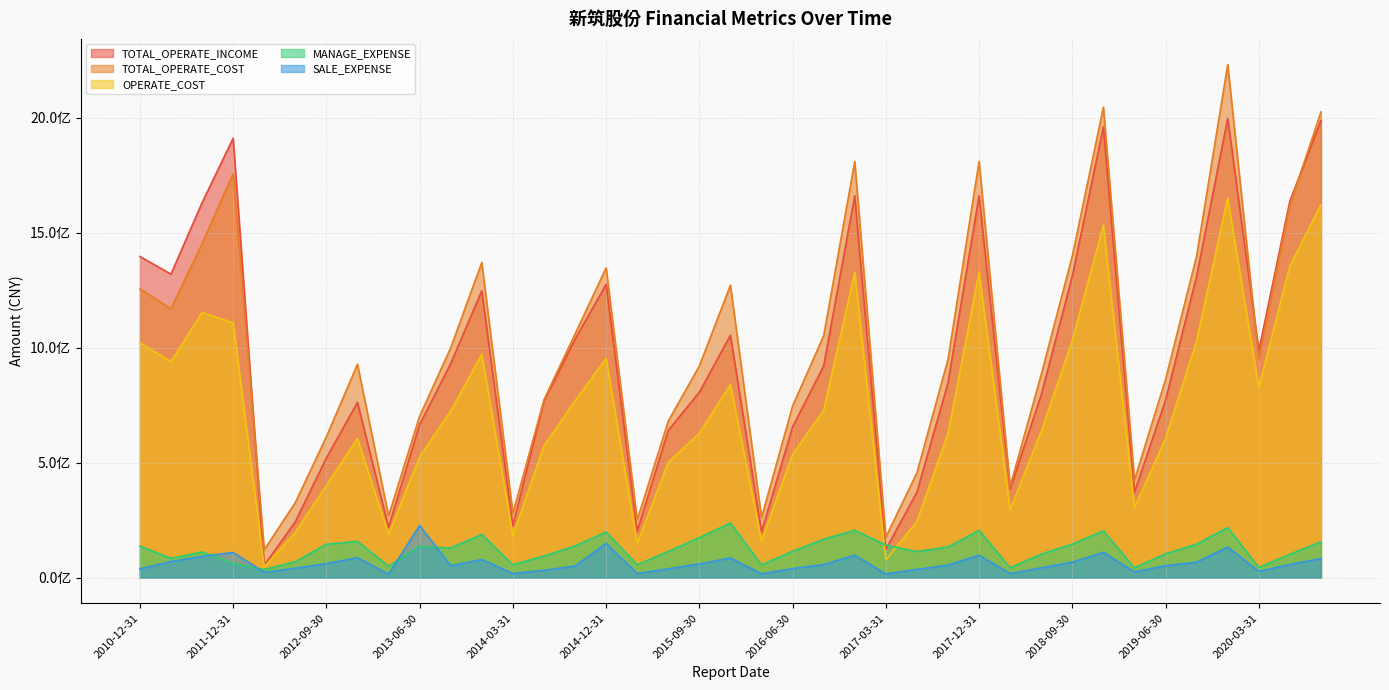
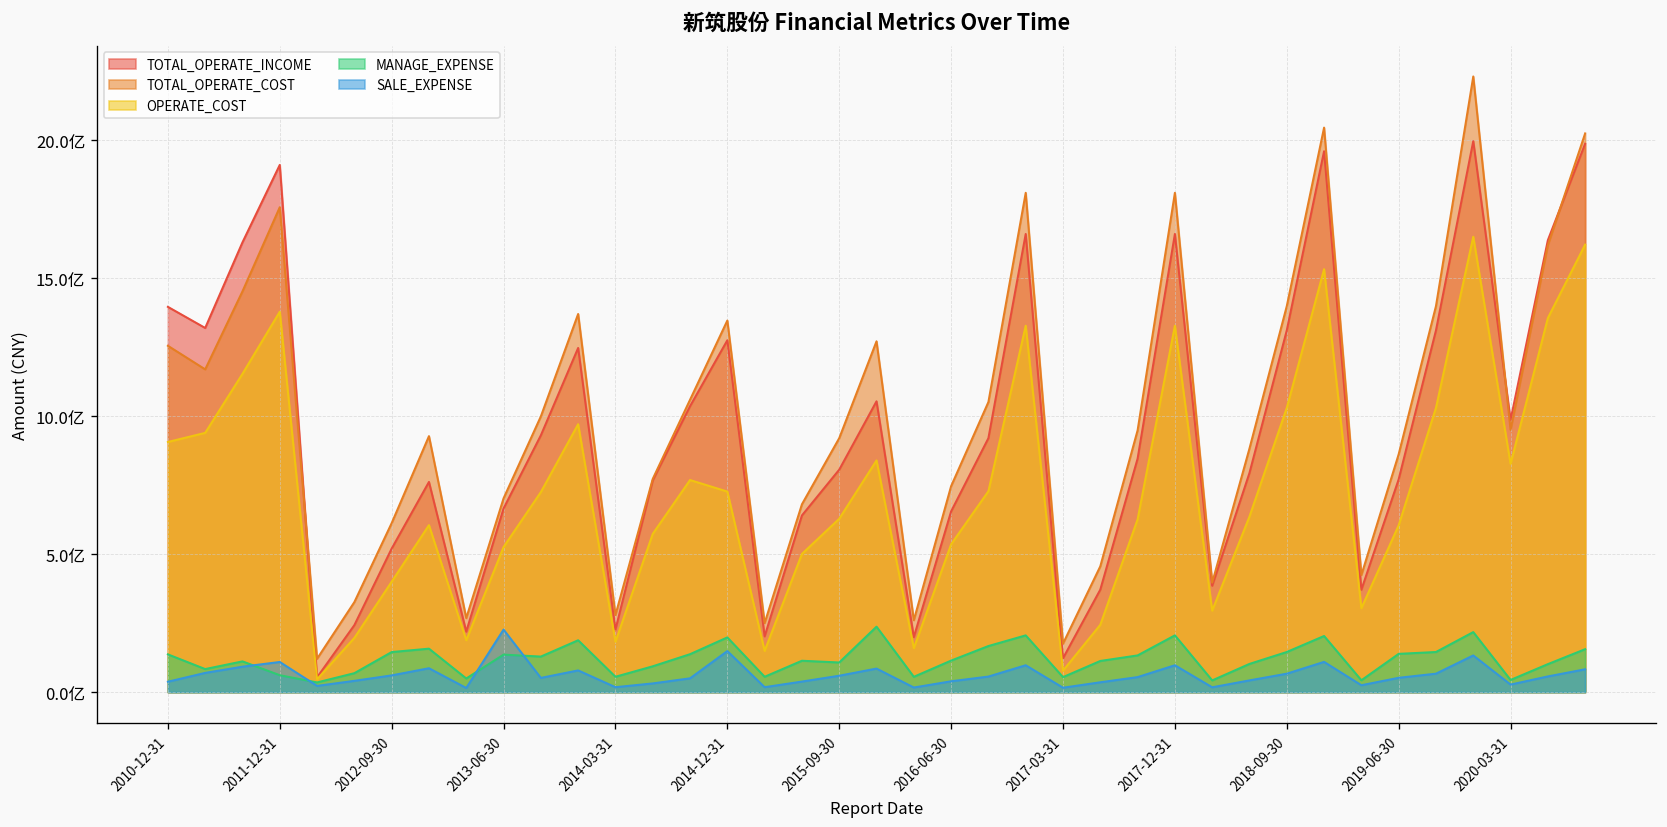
OPERATE_COST, 2010-12-31: 10.2亿 -> 9.1亿
OPERATE_COST, 2011-12-31: 11.1亿 -> 13.8亿
OPERATE_COST, 2014-12-31: 9.5亿 -> 7.3亿
MANAGE_EXPENSE, 2015-09-30: 1.7亿 -> 1.1亿
MANAGE_EXPENSE, 2017-03-31: 1.4亿 -> 0.5亿
MANAGE_EXPENSE, 2019-06-30: 1.0亿 -> 1.4亿
